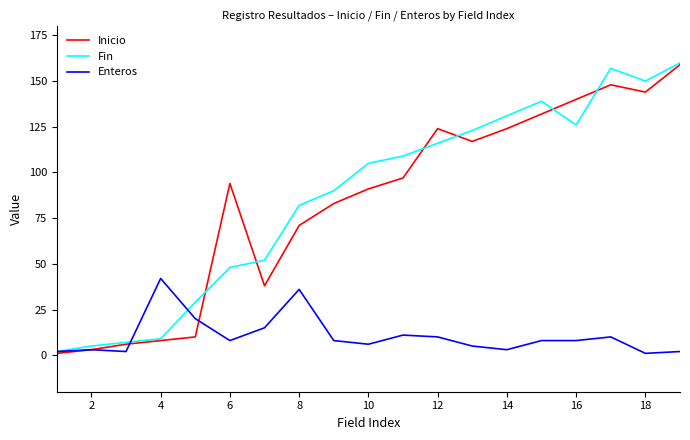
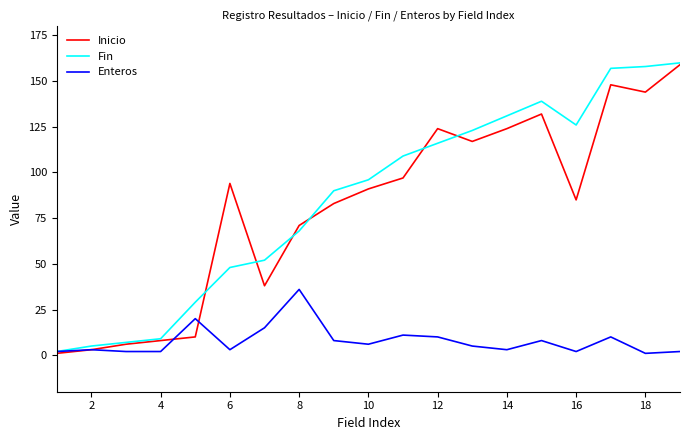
Enteros, 4: 42 -> 2
Enteros, 6: 8 -> 3
Fin, 8: 82 -> 68
Fin, 10: 105 -> 96
Inicio, 16: 140 -> 85
Enteros, 16: 8 -> 2
Fin, 18: 150 -> 158
